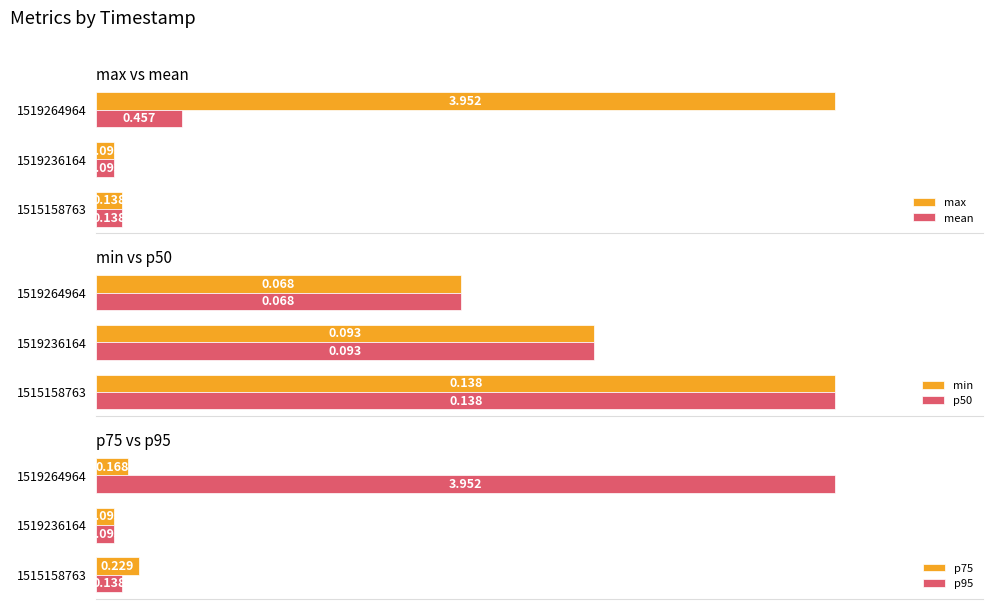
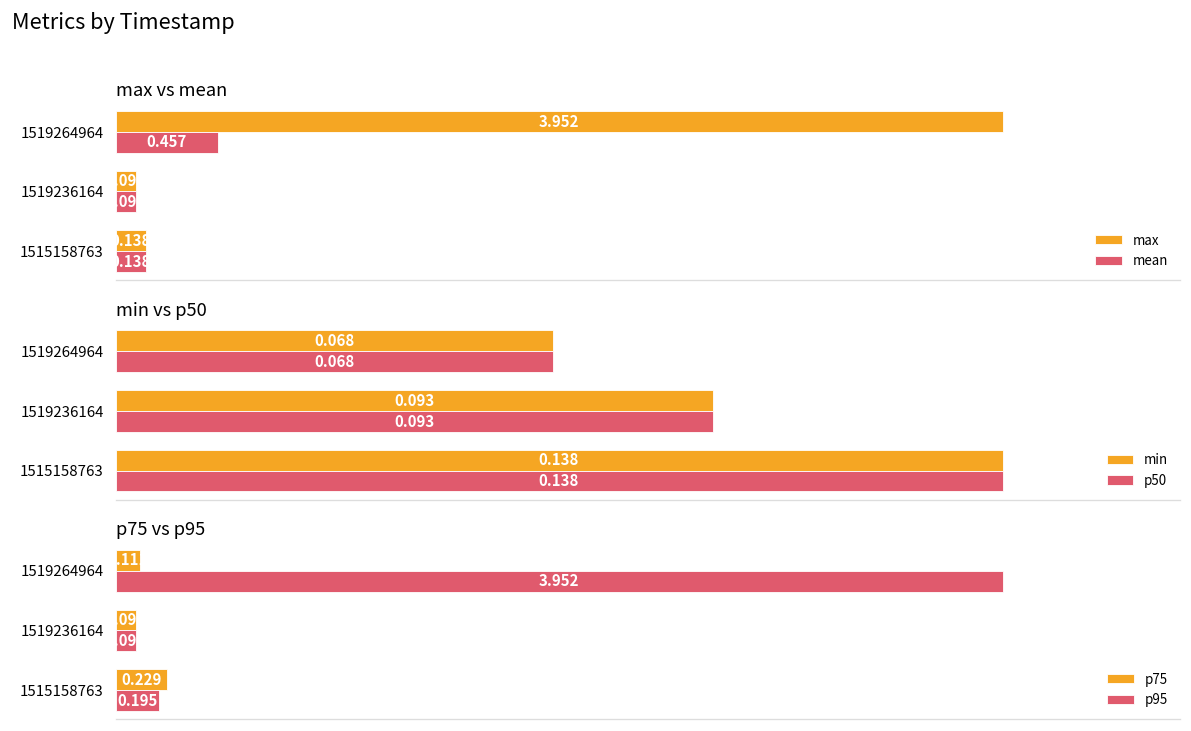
p75 vs p95, p75, 1519264964: 0.168 -> 0.111
p75 vs p95, p95, 1515158763: 0.138 -> 0.195
